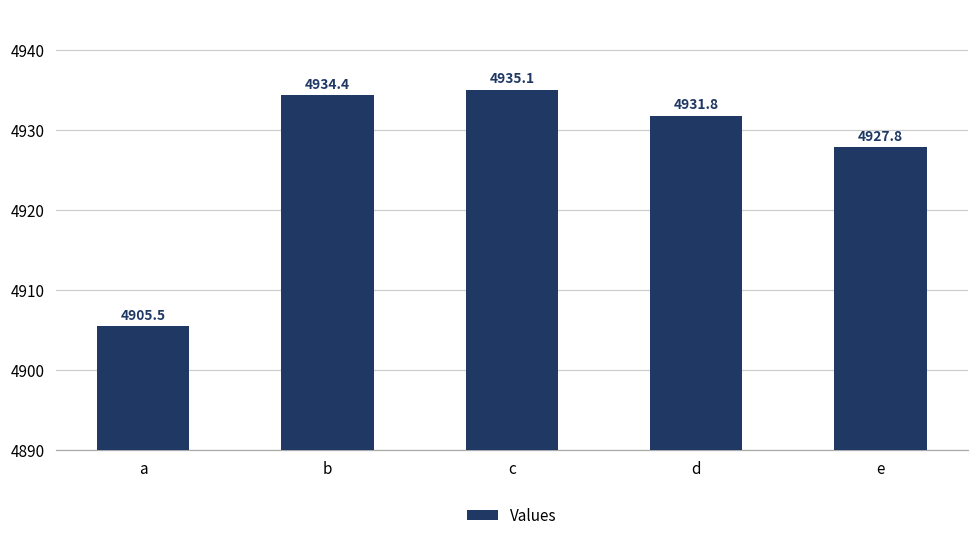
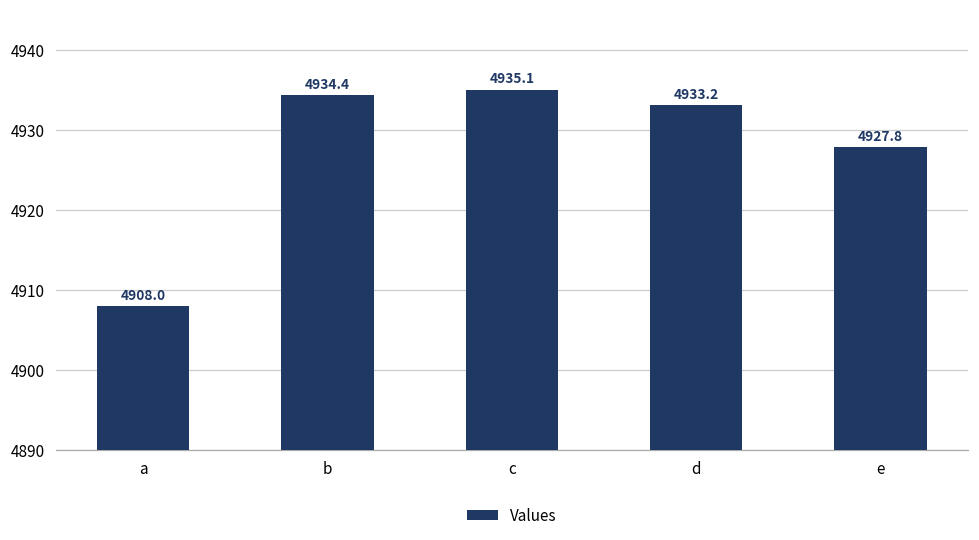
a: 4905.5 -> 4908.0
d: 4931.8 -> 4933.2
